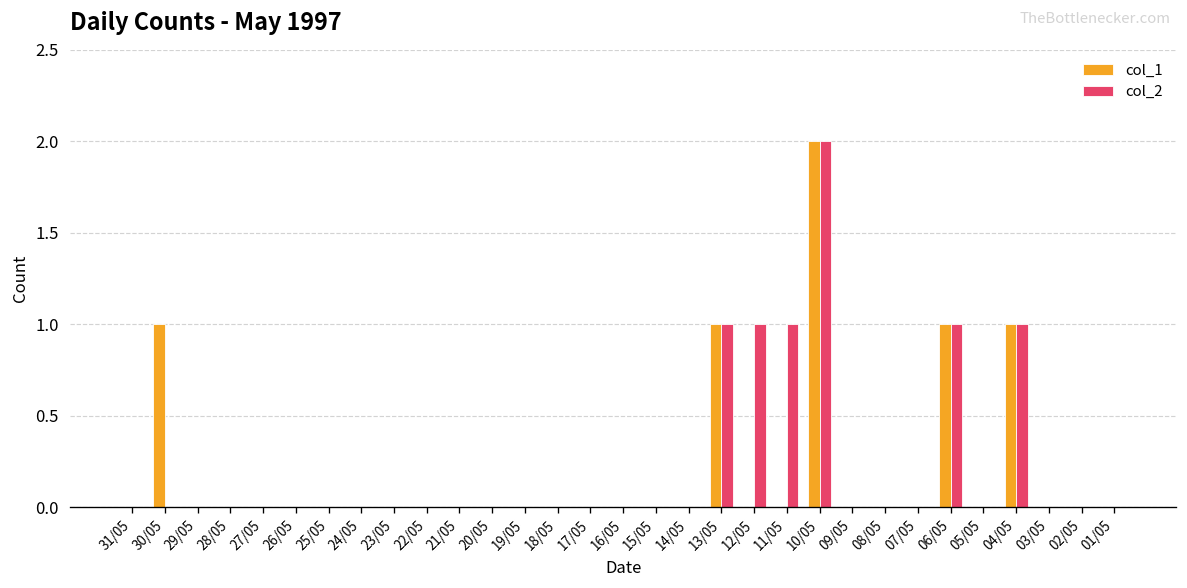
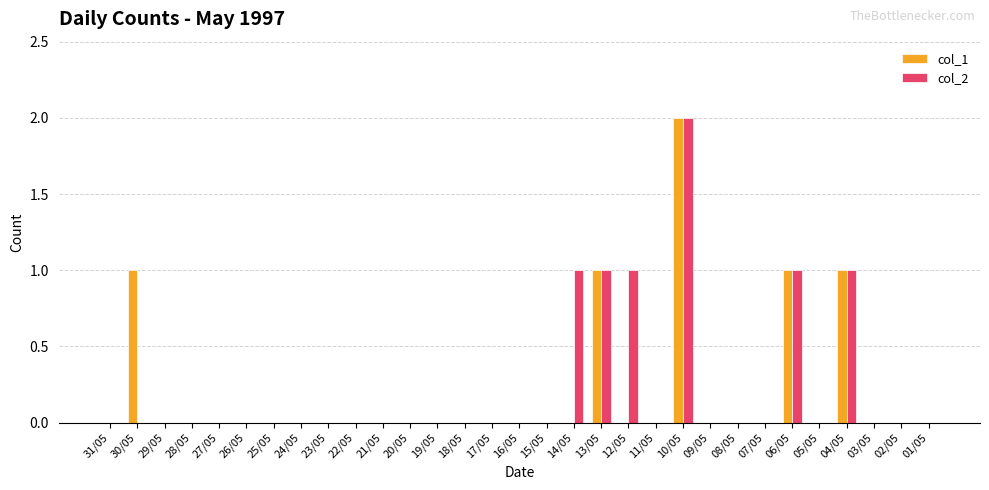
col_2, 14/05: 0 -> 1
col_2, 11/05: 1 -> 0
